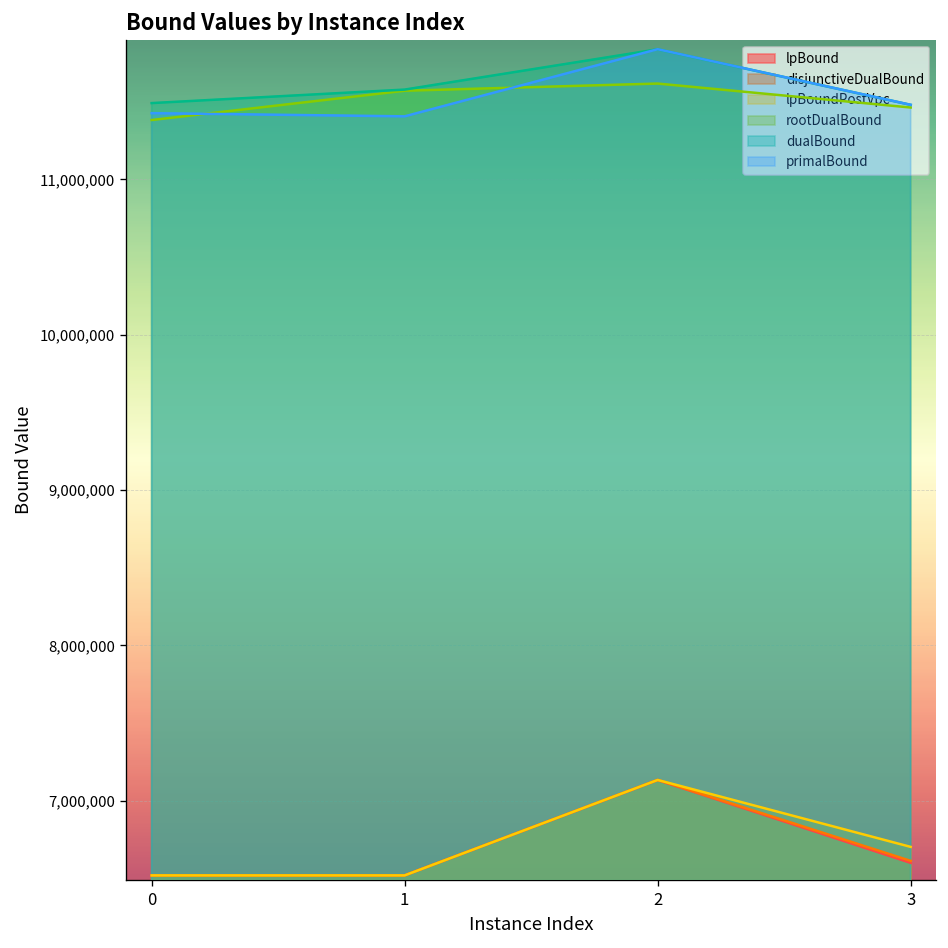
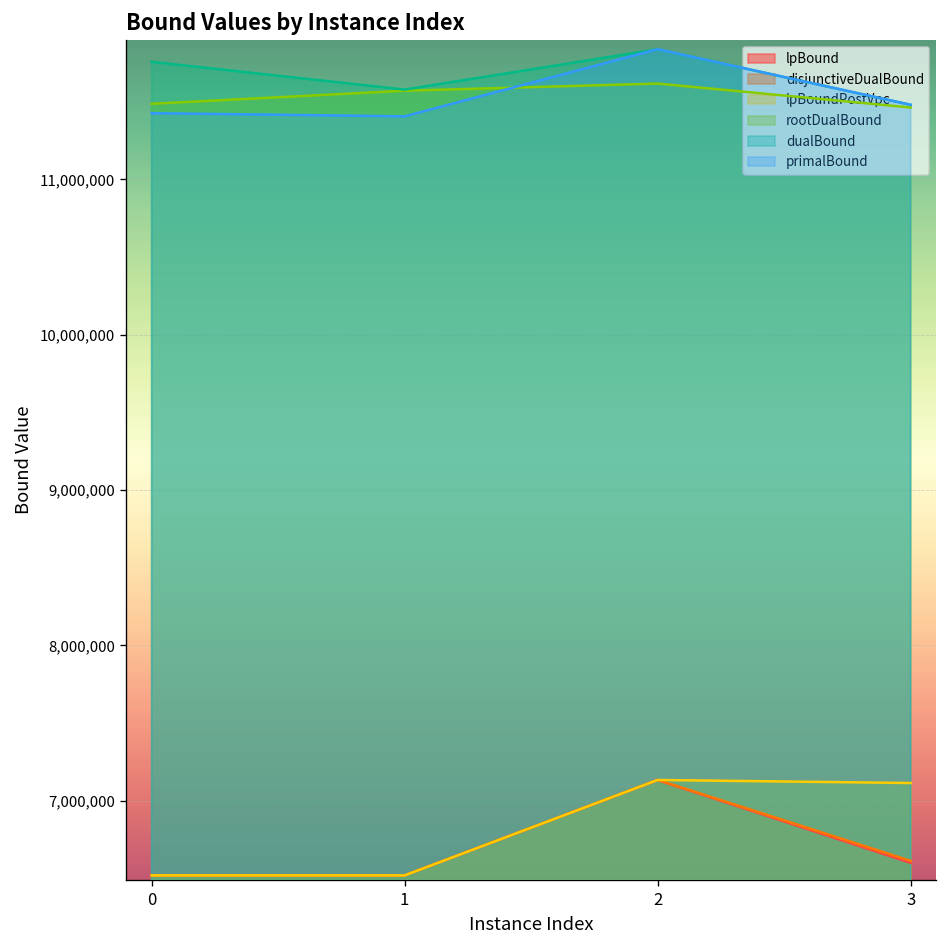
rootDualBound, 0: 11,380,000 -> 11,490,000
dualBound, 0: 11,490,000 -> 11,760,000
lpBoundPostVpc, 3: 6,700,000 -> 7,110,000
